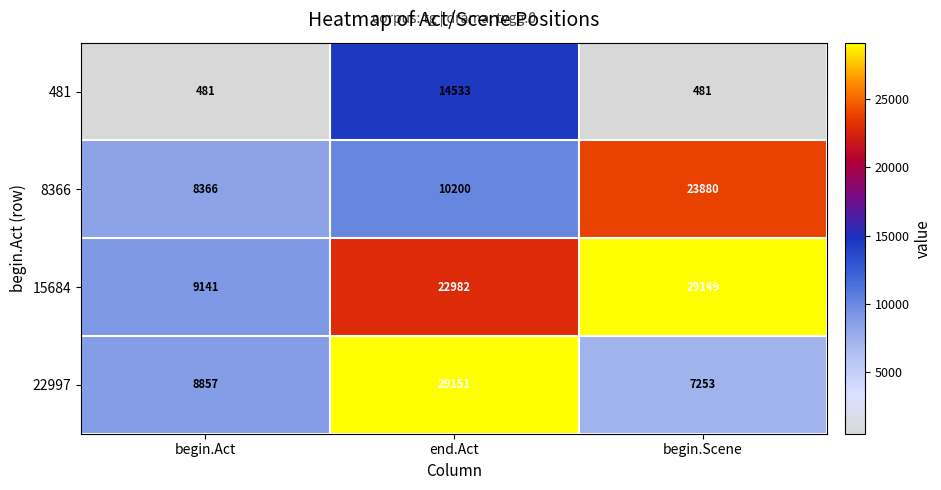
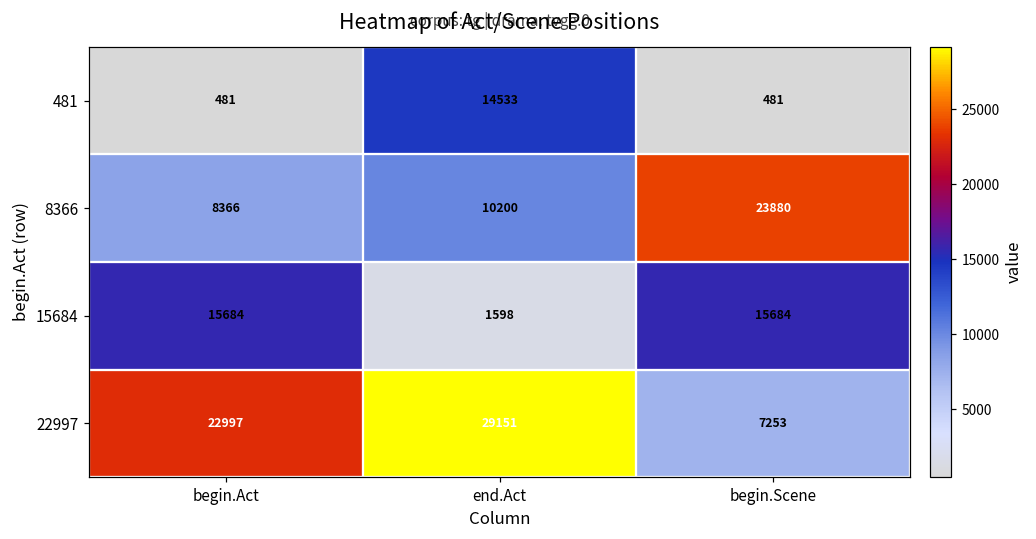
15684, begin.Act: 9141 -> 15684
15684, end.Act: 22982 -> 1598
15684, begin.Scene: 29149 -> 15684
22997, begin.Act: 8857 -> 22997
